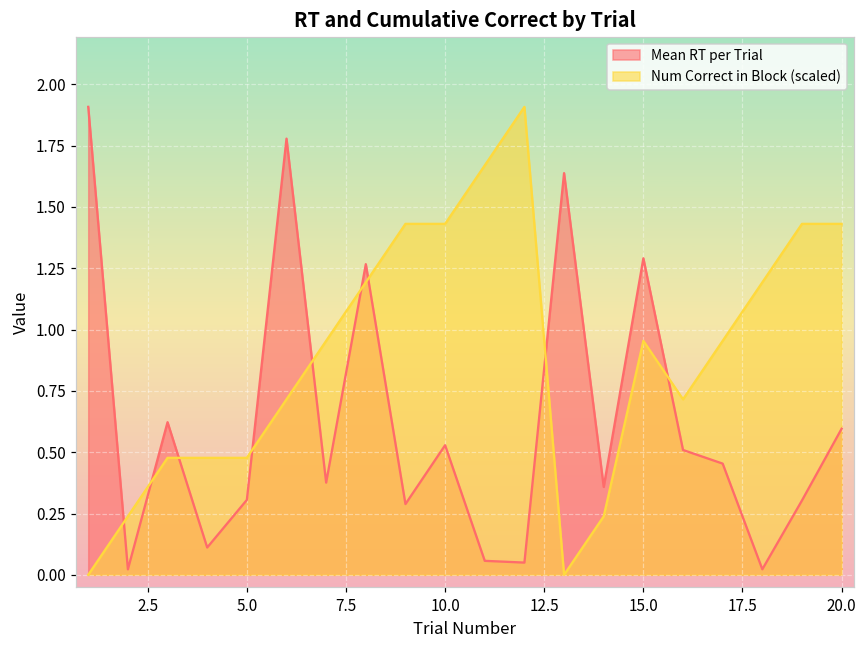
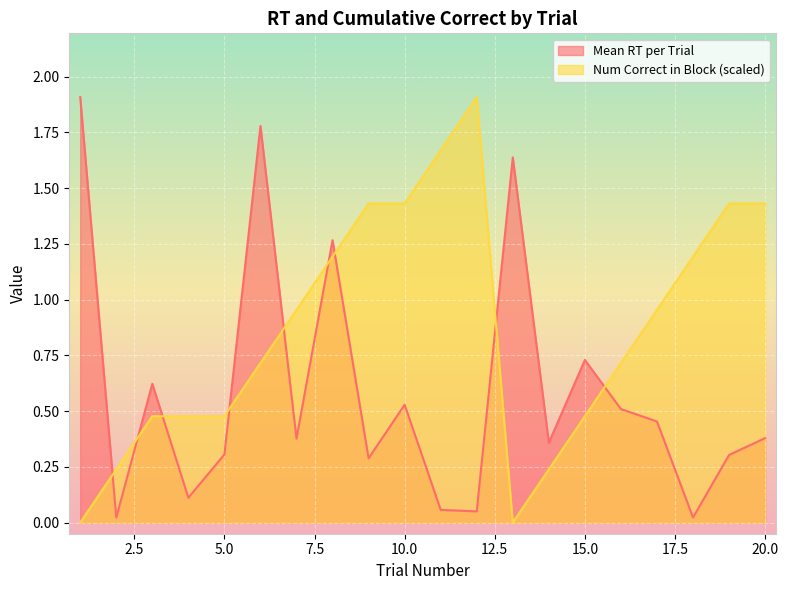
Mean RT per Trial, 15.0: 1.29 -> 0.73
Num Correct in Block (scaled), 15.0: 0.95 -> 0.48
Mean RT per Trial, 20.0: 0.60 -> 0.38
